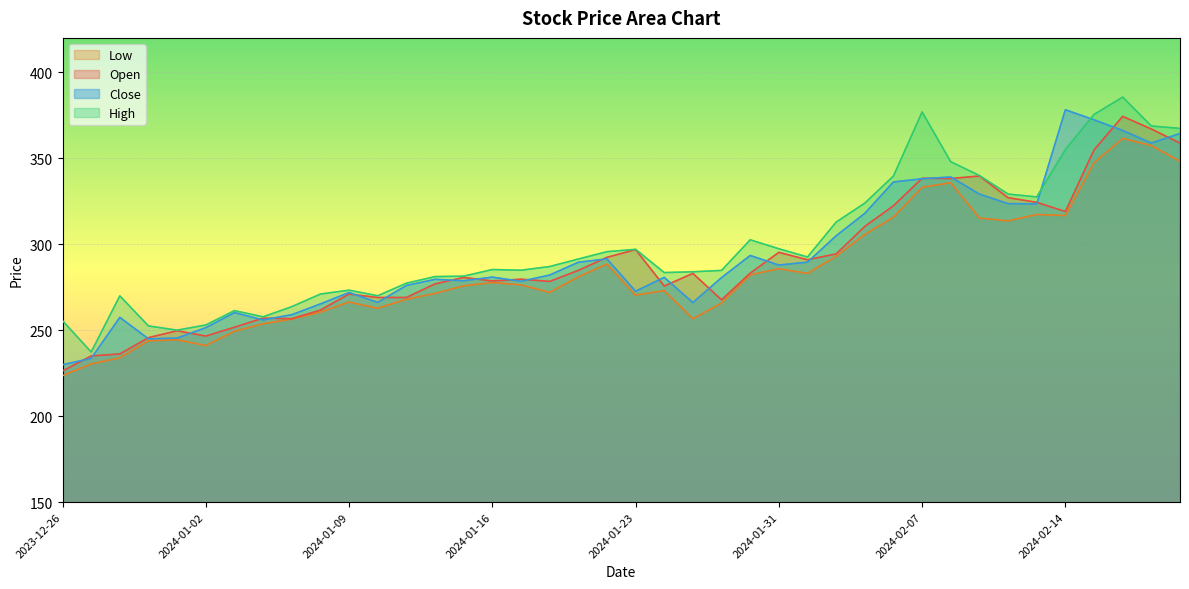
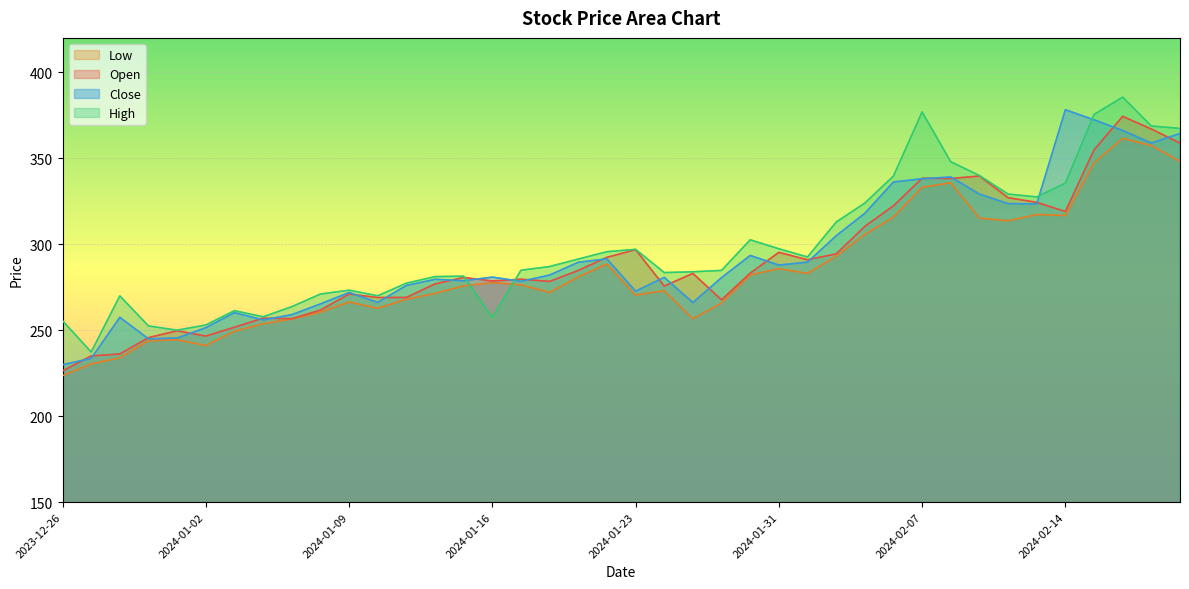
High, 2024-01-16: 285 -> 257
High, 2024-02-14: 355 -> 336
